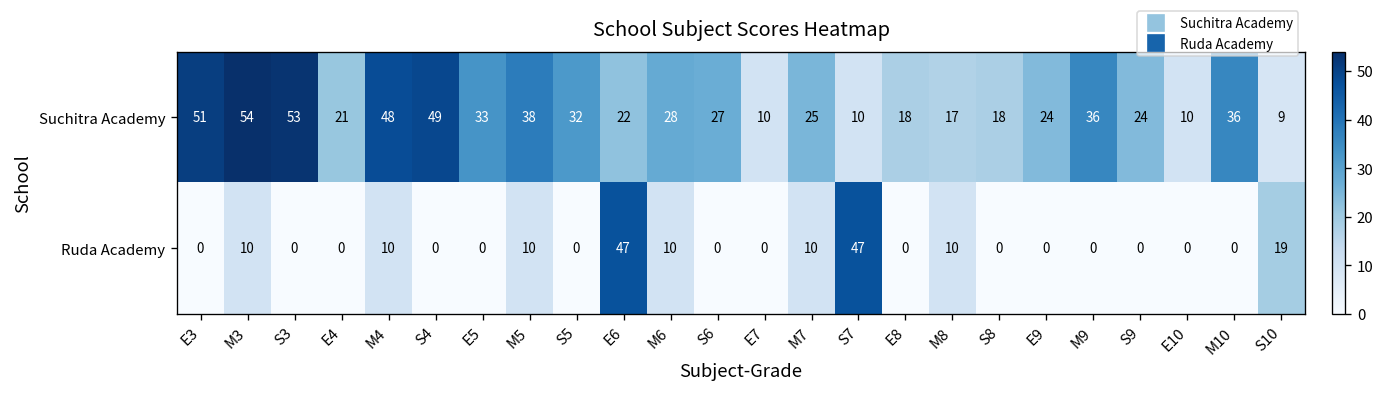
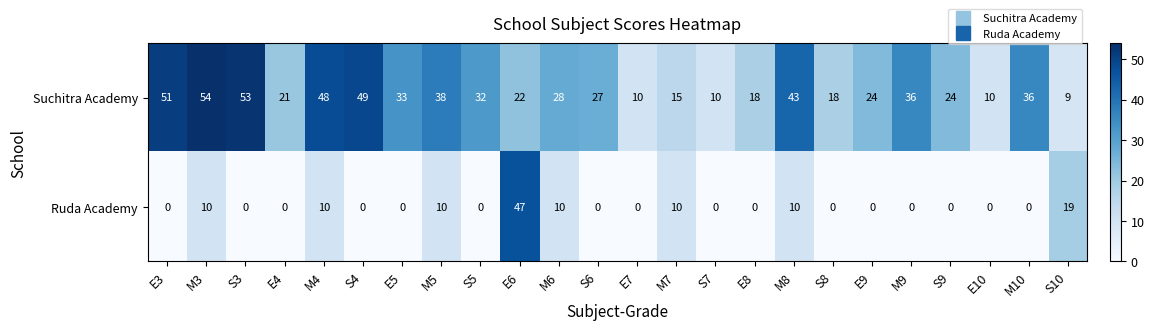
Suchitra Academy, M7: 25 -> 15
Suchitra Academy, M8: 17 -> 43
Ruda Academy, S7: 47 -> 0
